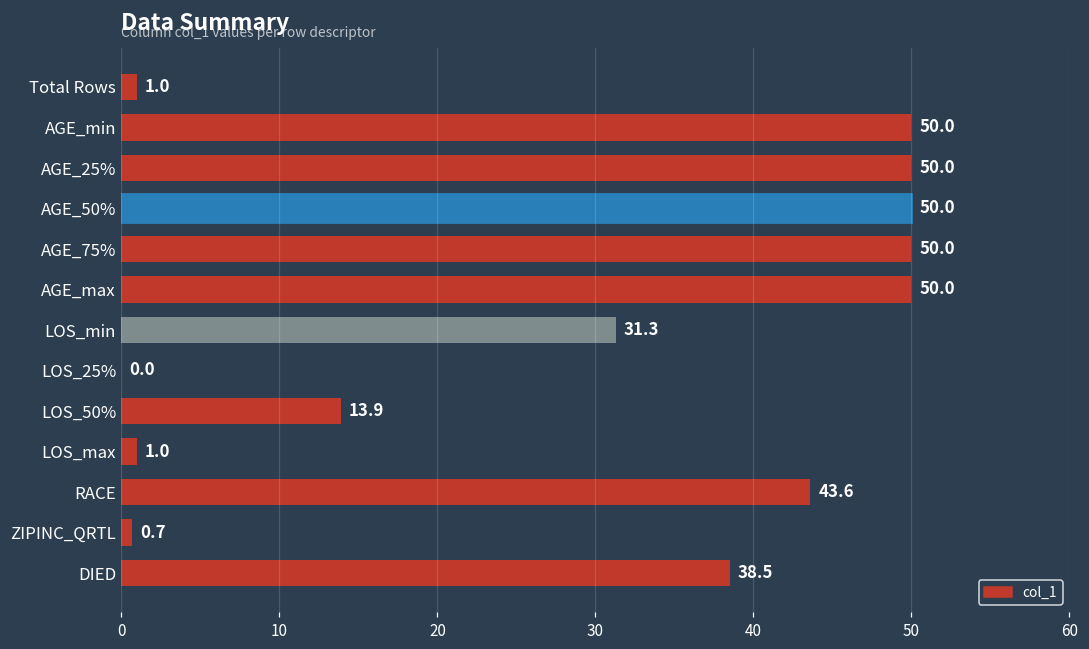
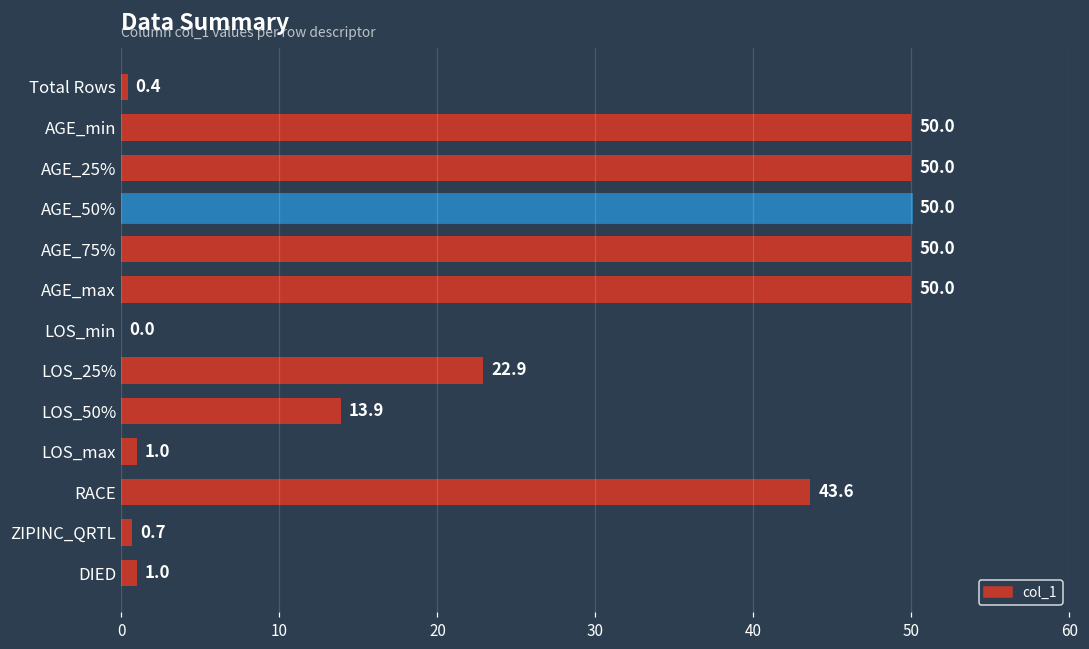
Total Rows: 1.0 -> 0.4
LOS_min: 31.3 -> 0.0
LOS_25%: 0.0 -> 22.9
DIED: 38.5 -> 1.0
